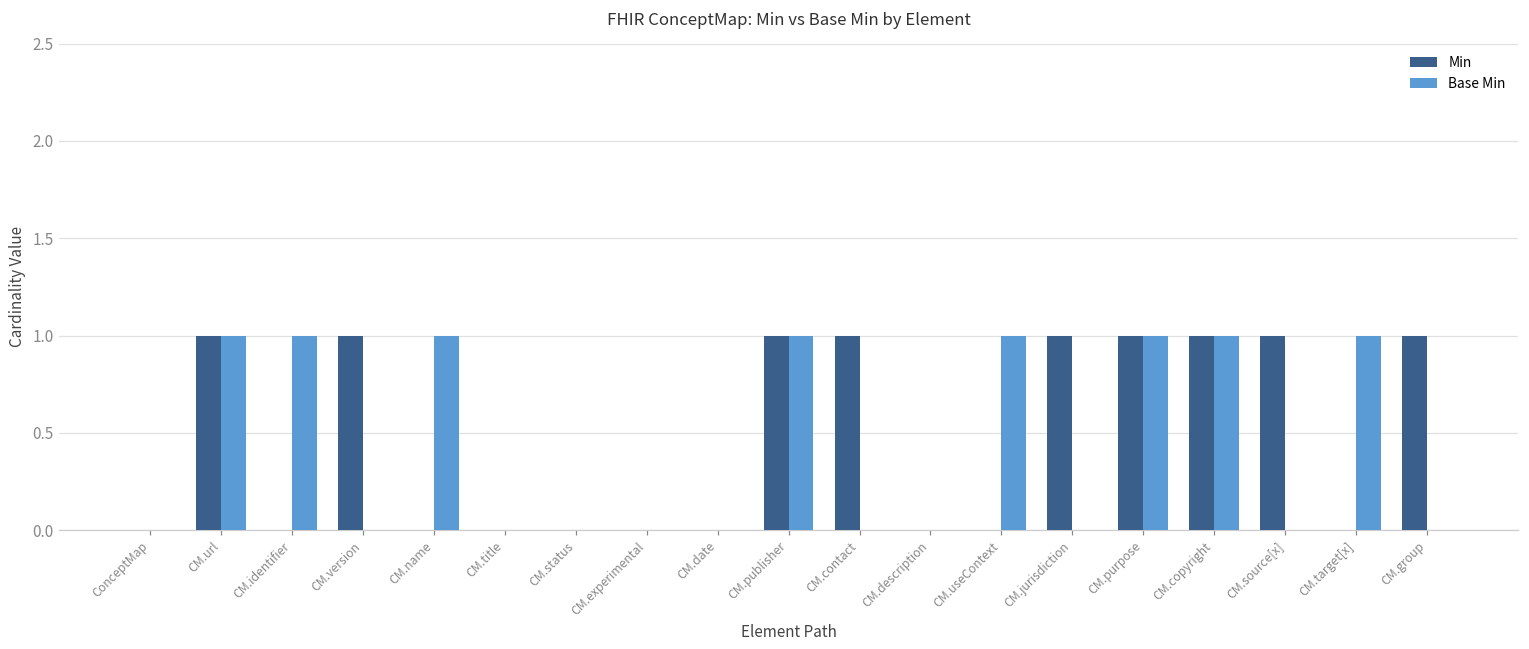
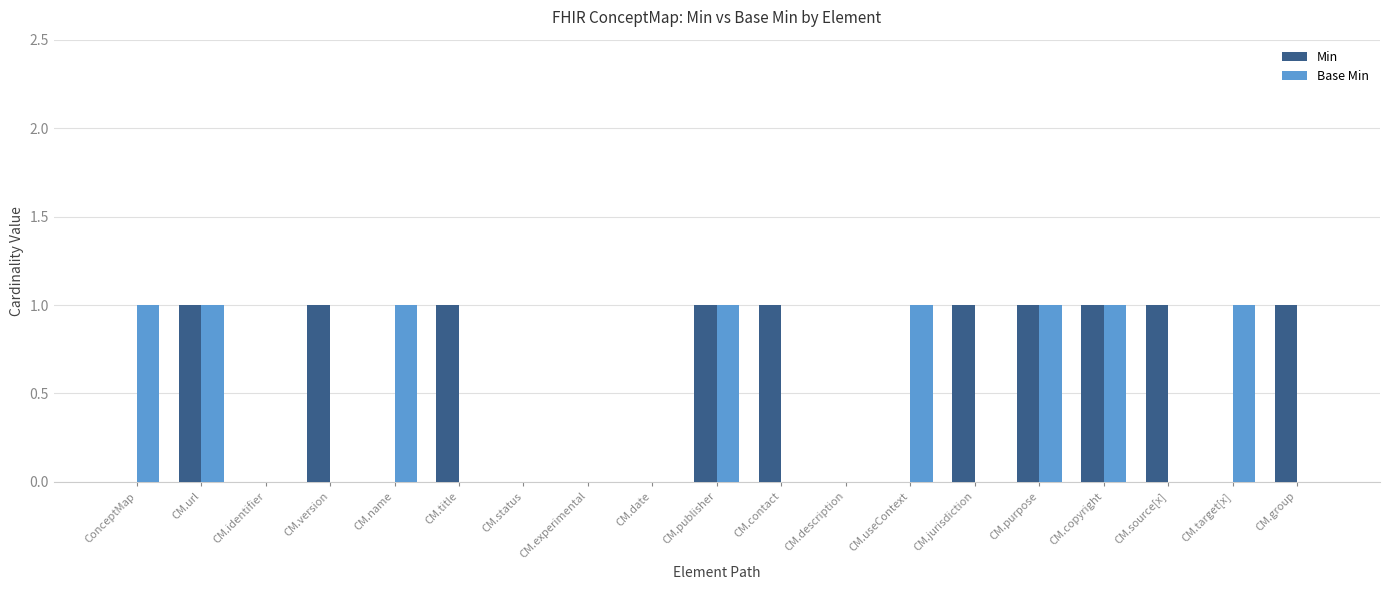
Base Min, ConceptMap: 0 -> 1
Base Min, CM.identifier: 1 -> 0
Min, CM.title: 0 -> 1
